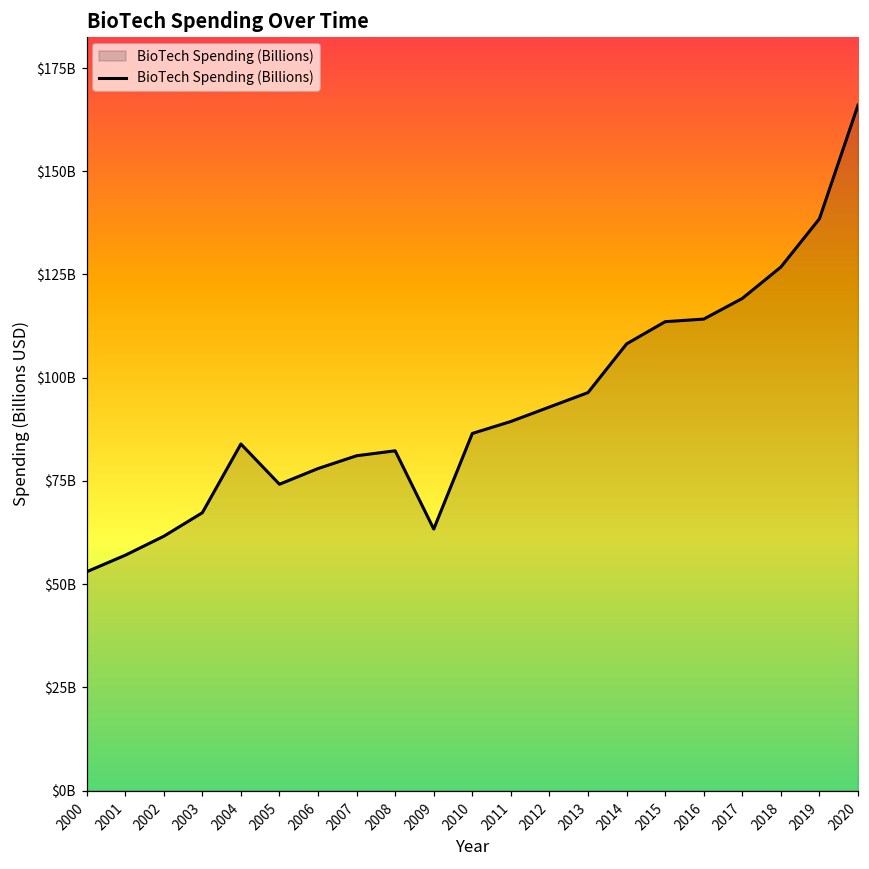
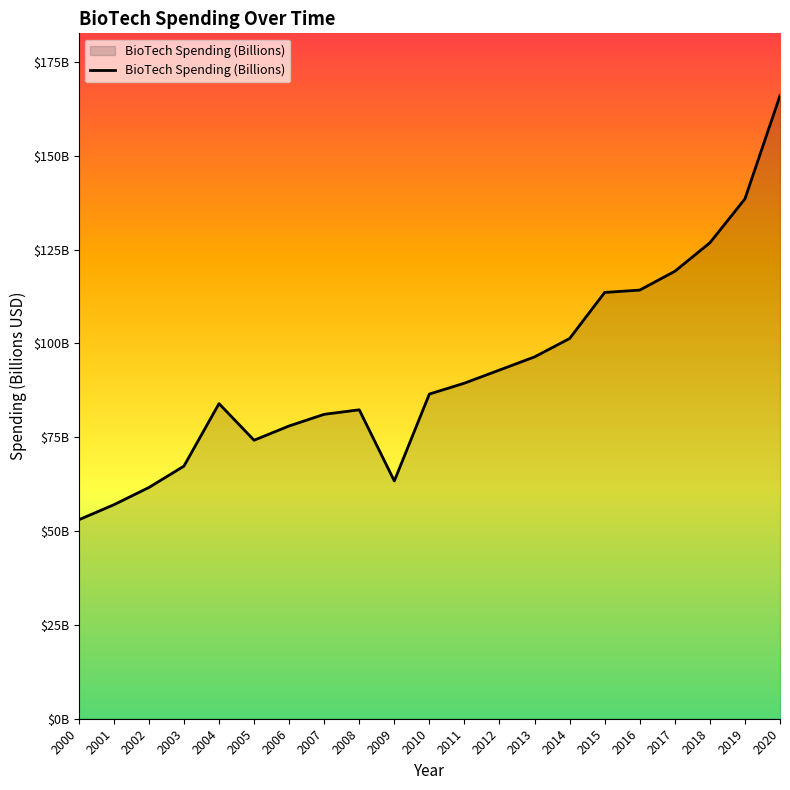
2014: $108000000000 -> $101000000000
